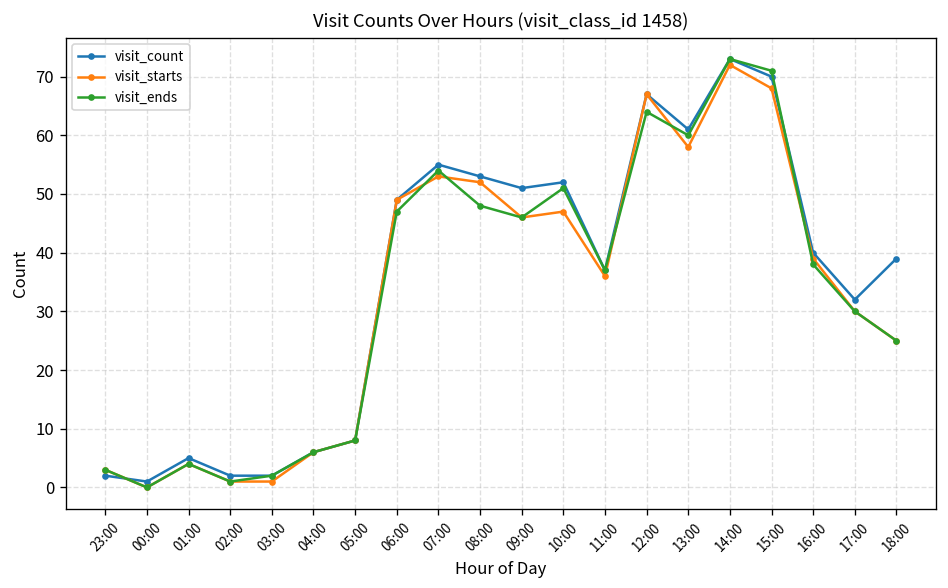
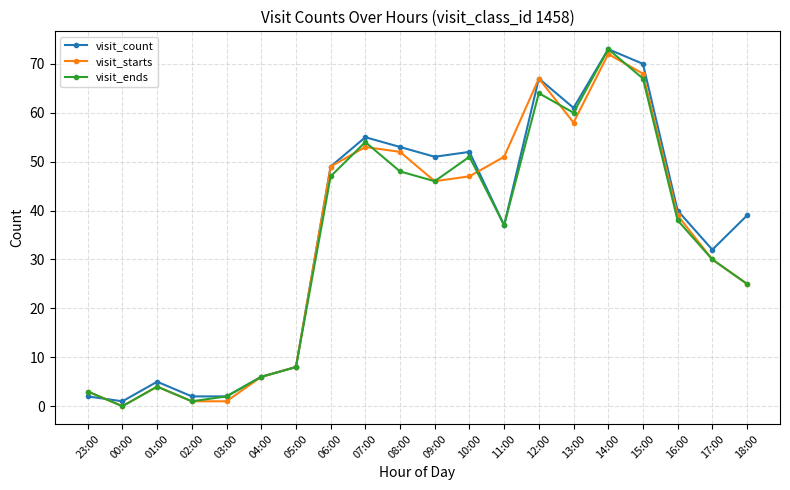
visit_starts, 11:00: 36 -> 51
visit_ends, 15:00: 71 -> 67
